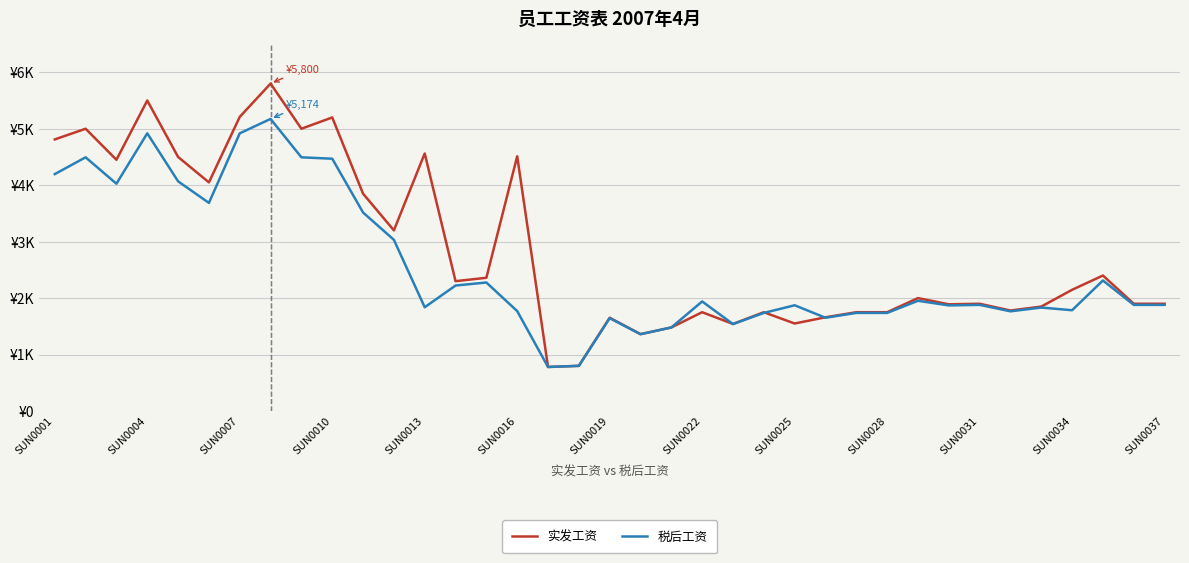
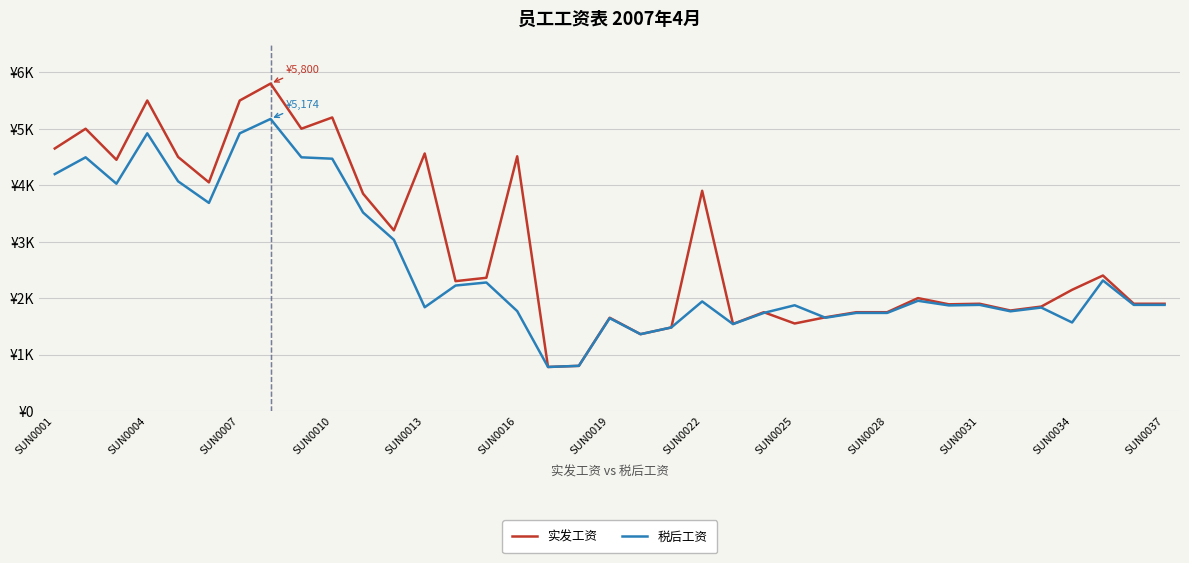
实发工资, SUN0001: ¥4800 -> ¥4700
实发工资, SUN0007: ¥5200 -> ¥5500
实发工资, SUN0022: ¥1800 -> ¥3900
税后工资, SUN0034: ¥1800 -> ¥1600
